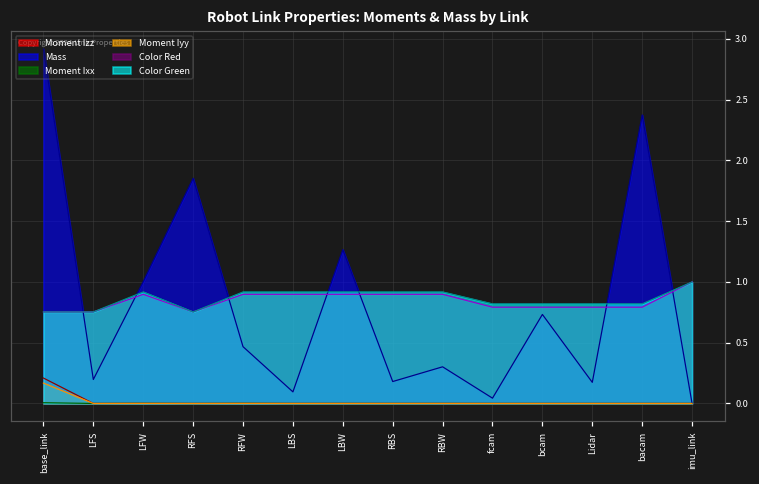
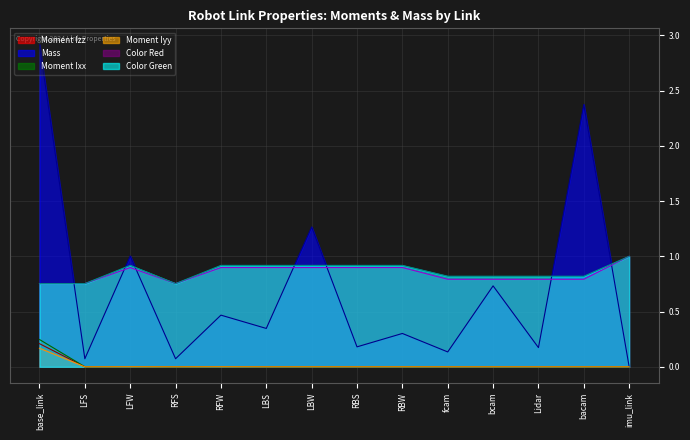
Moment Ixx, base_link: 0.01 -> 0.25
Mass, LFS: 0.20 -> 0.07
Mass, RFS: 1.85 -> 0.07
Mass, LBS: 0.10 -> 0.35
Mass, fcam: 0.04 -> 0.13
